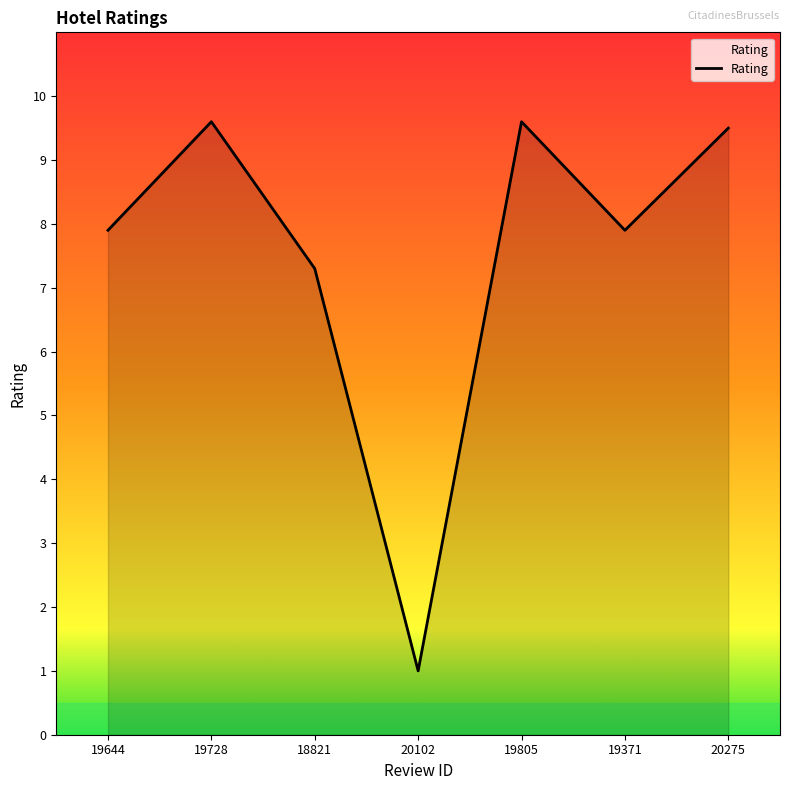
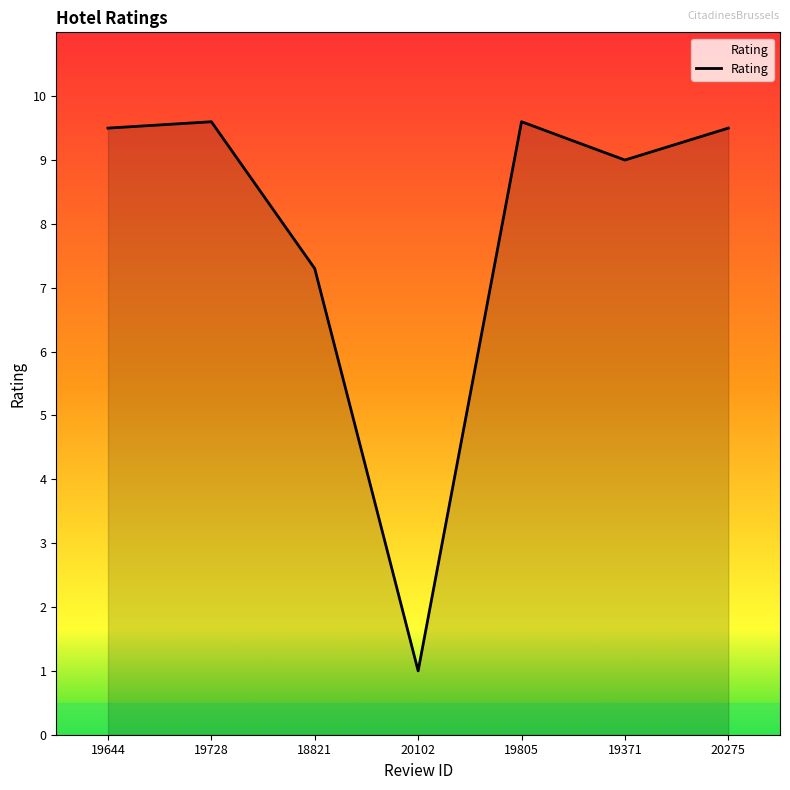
19644: 7.9 -> 9.5
19371: 7.9 -> 9.0
